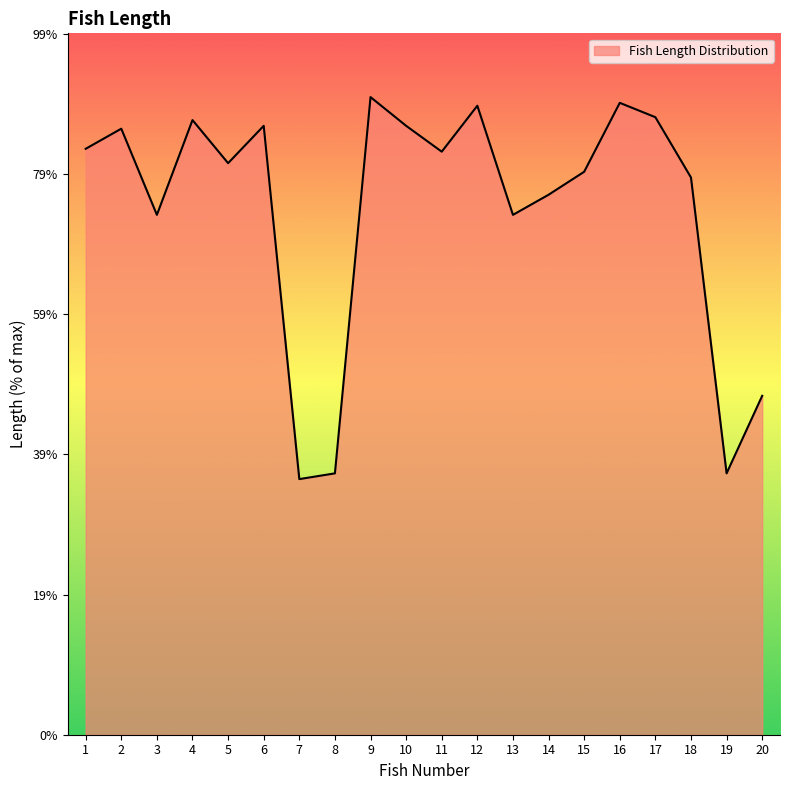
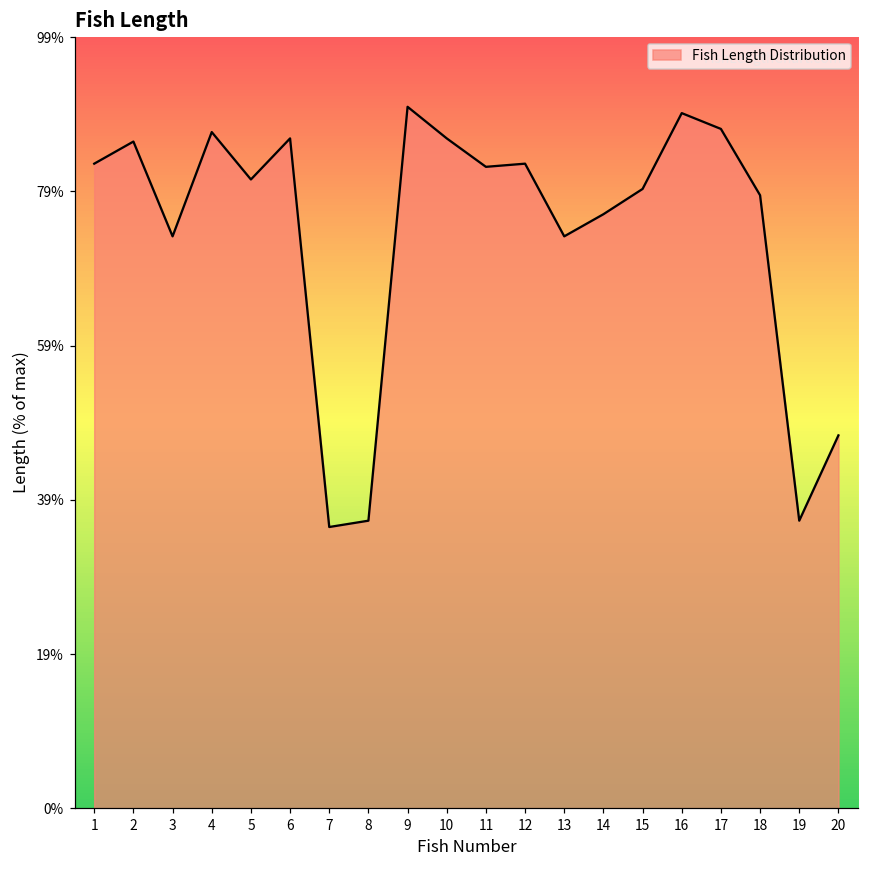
12: 89% -> 83%
